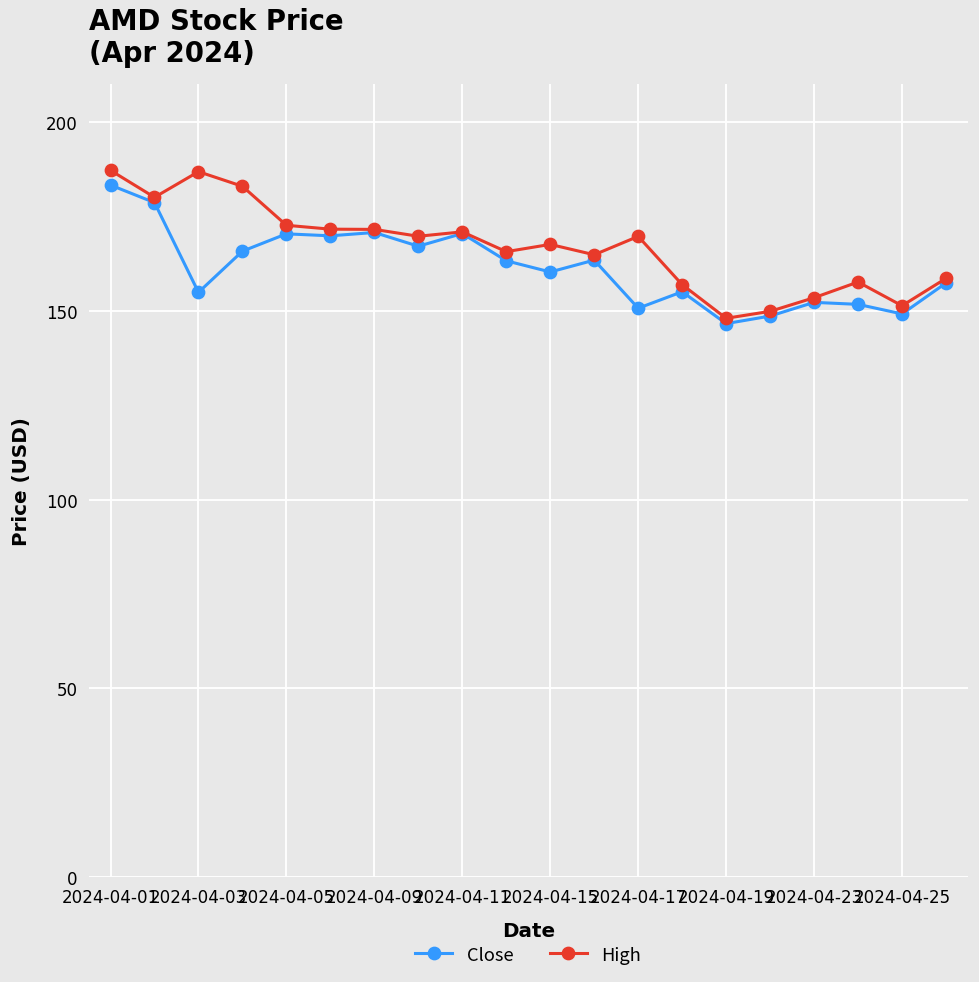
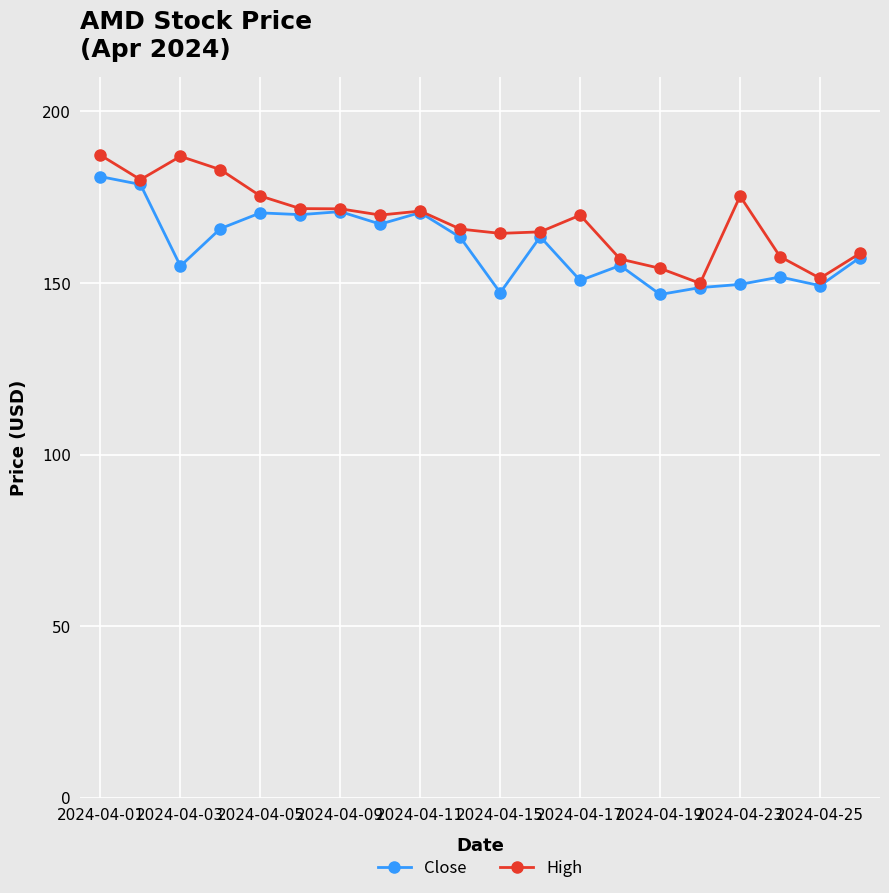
Close, 2024-04-01: 183 -> 181
High, 2024-04-05: 173 -> 175
Close, 2024-04-15: 160 -> 147
High, 2024-04-15: 168 -> 164
High, 2024-04-19: 148 -> 154
Close, 2024-04-23: 152 -> 150
High, 2024-04-23: 154 -> 175
